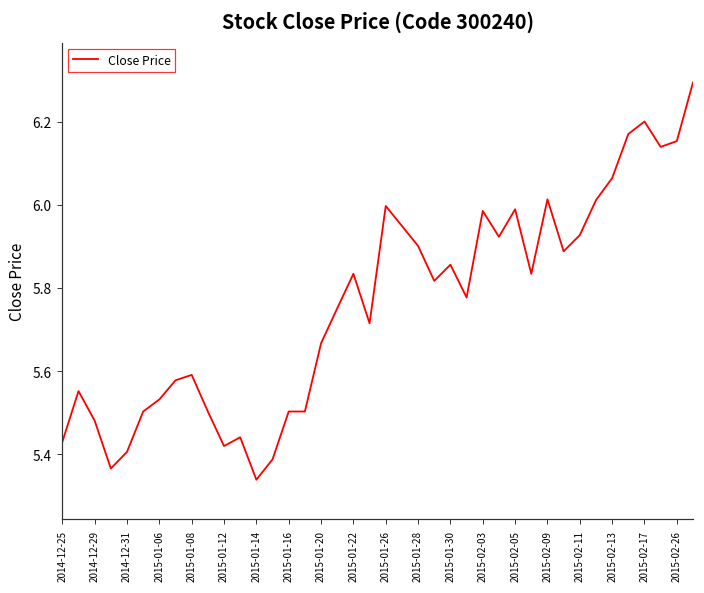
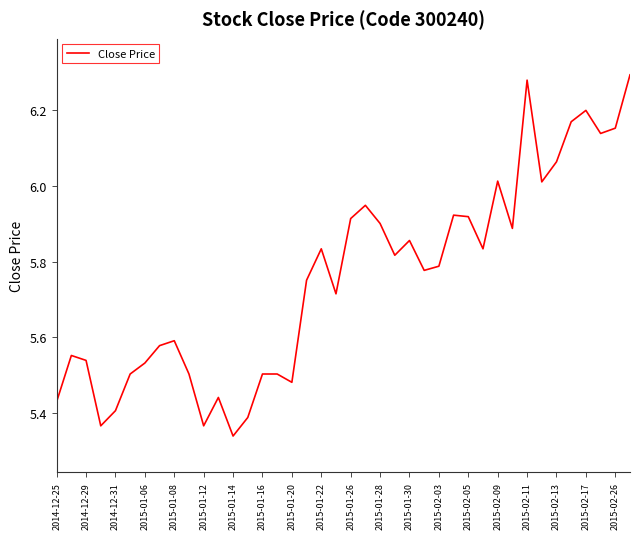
2014-12-29: 5.48 -> 5.54
2015-01-12: 5.42 -> 5.37
2015-01-20: 5.67 -> 5.48
2015-01-26: 6.00 -> 5.91
2015-02-03: 5.99 -> 5.79
2015-02-05: 5.99 -> 5.92
2015-02-11: 5.93 -> 6.28
